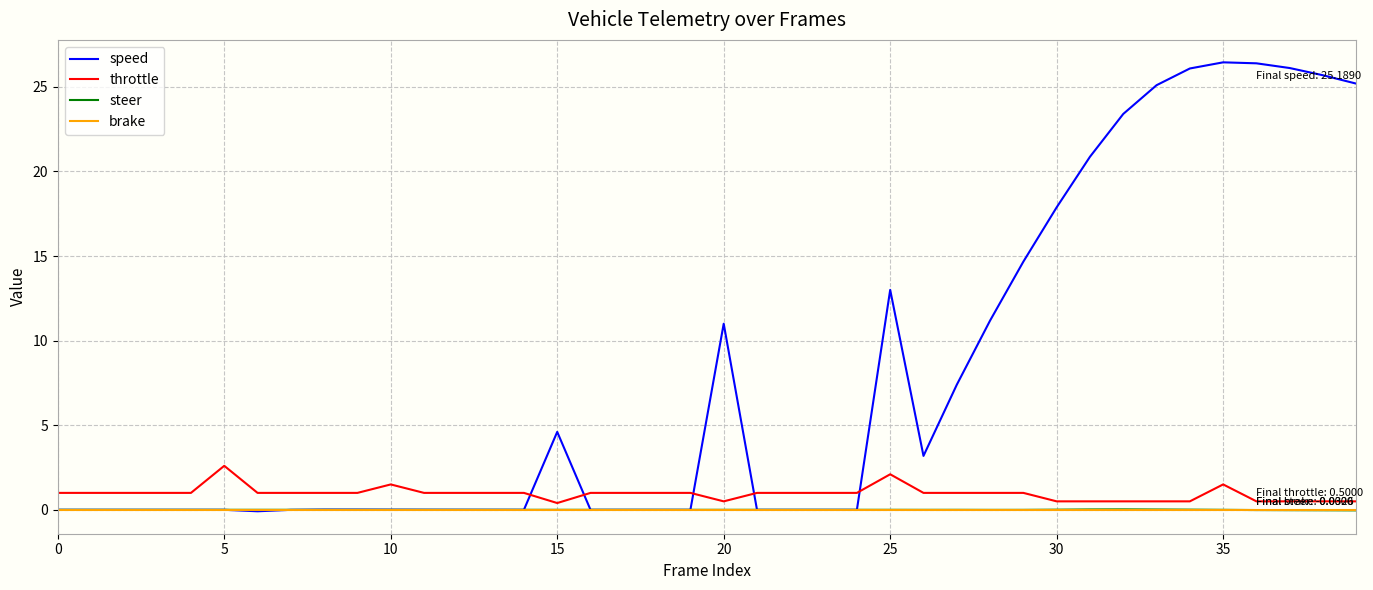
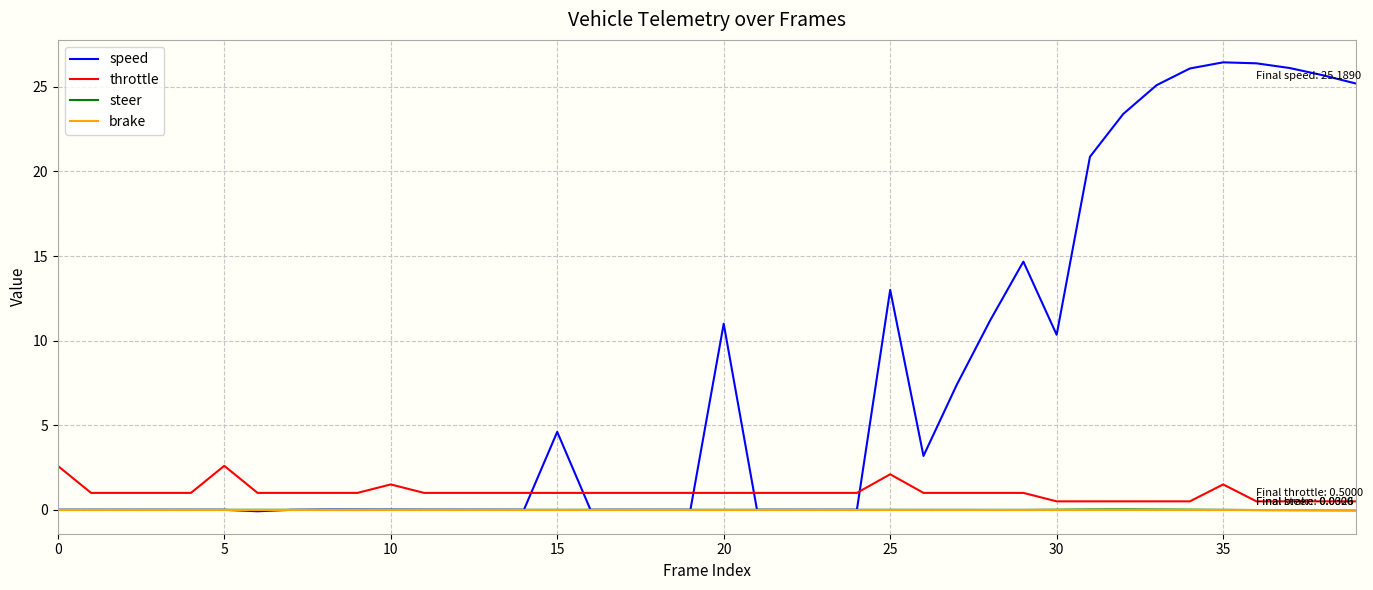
throttle, 0: 1.0 -> 2.6
throttle, 15: 0.4 -> 1.0
throttle, 20: 0.5 -> 1.0
speed, 30: 17.9 -> 10.3
